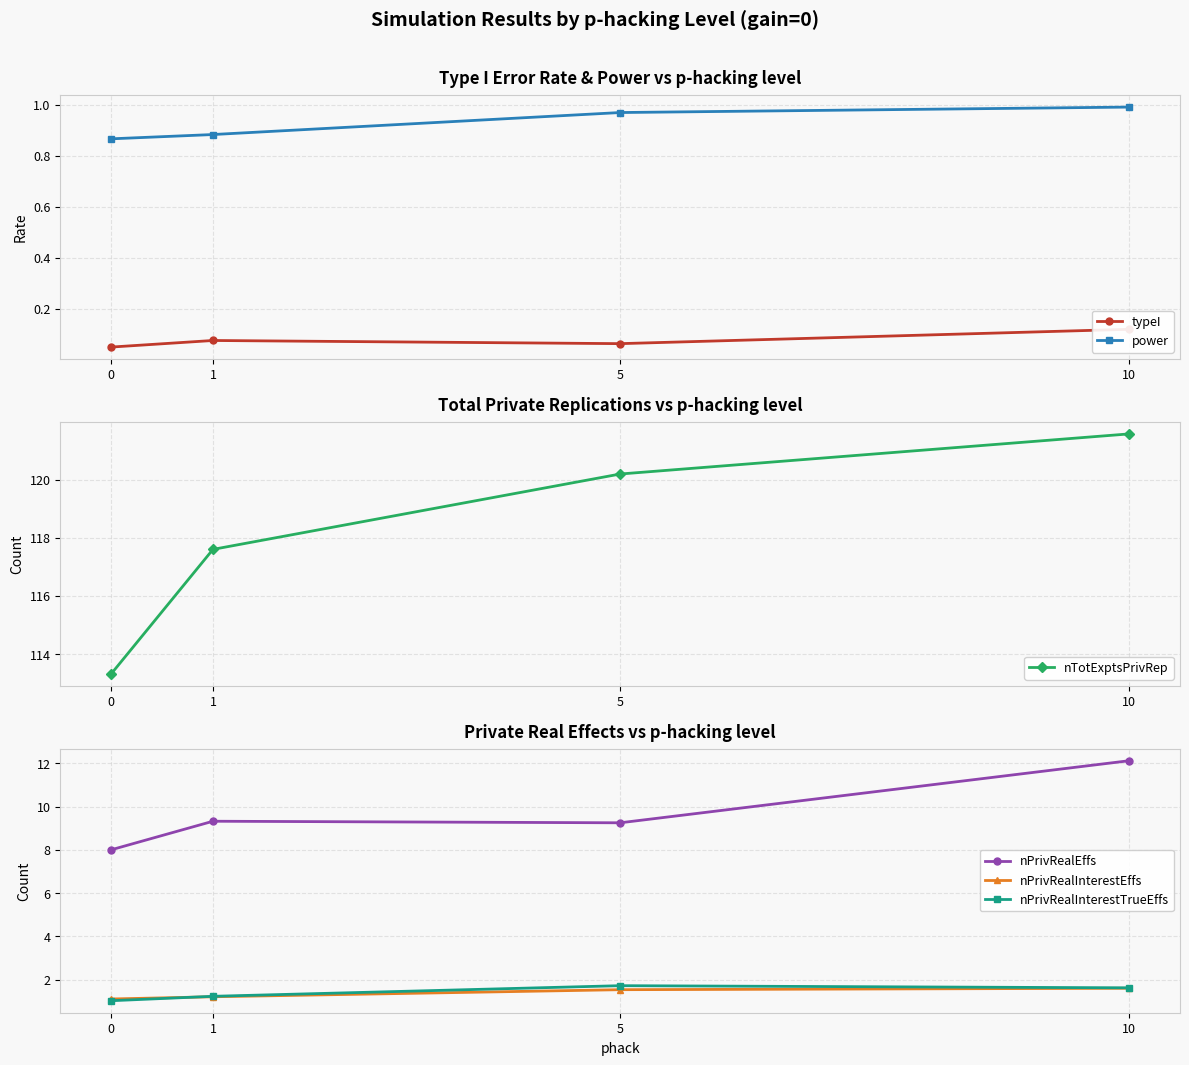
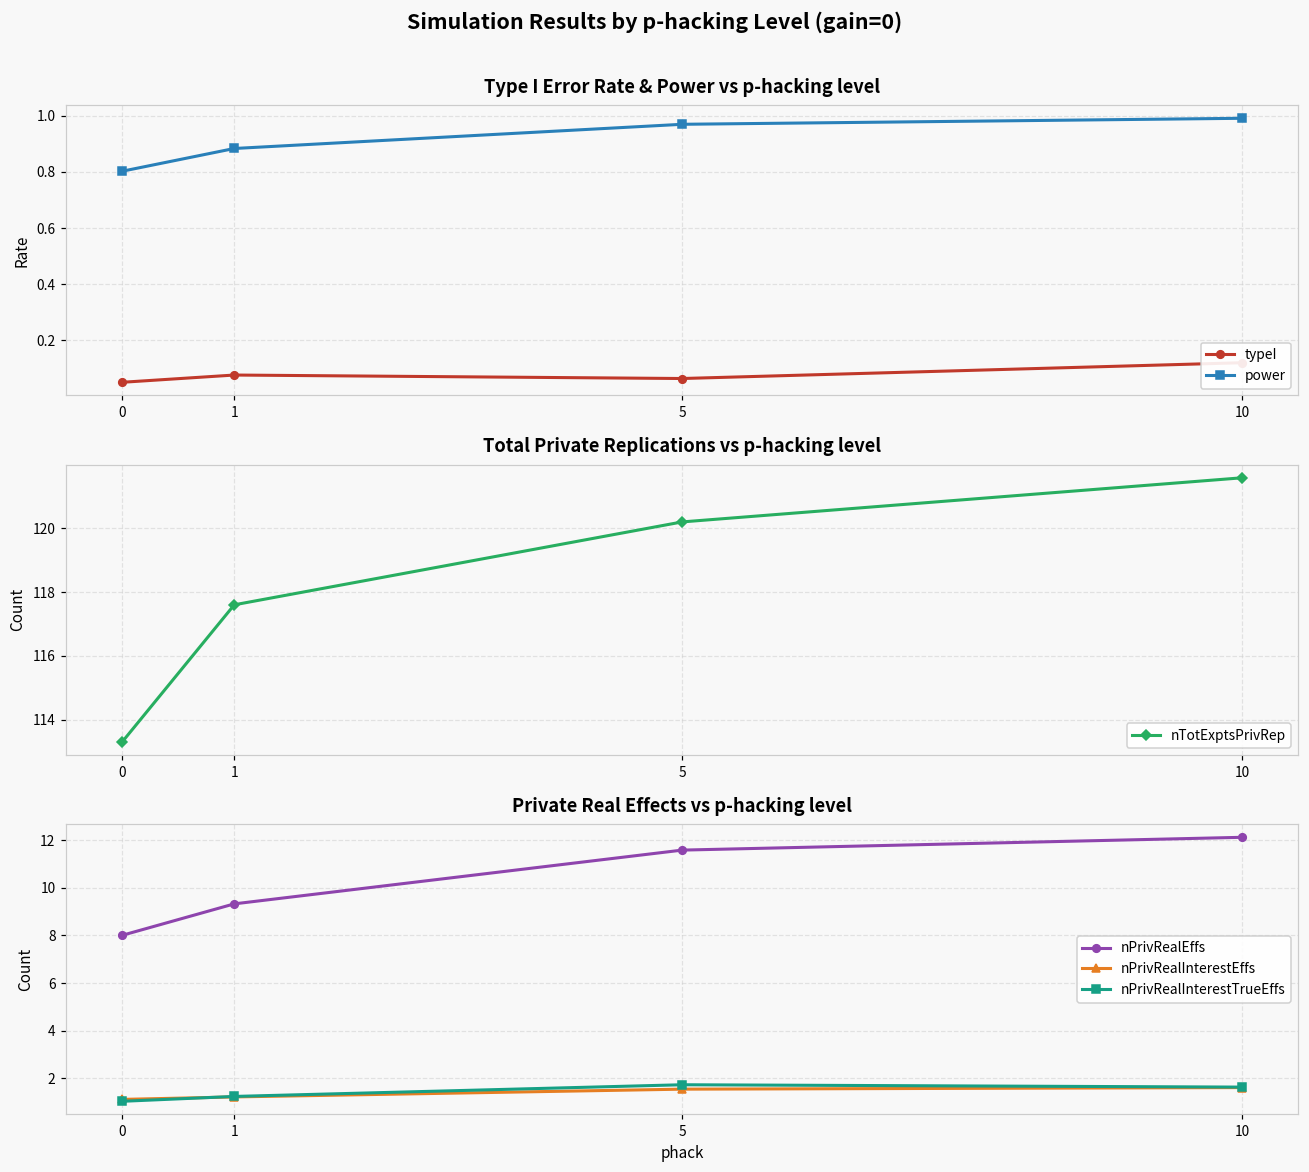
Type I Error Rate & Power vs p-hacking level, power, 0: 0.87 -> 0.80
Private Real Effects vs p-hacking level, nPrivRealEffs, 5: 9.3 -> 11.6
